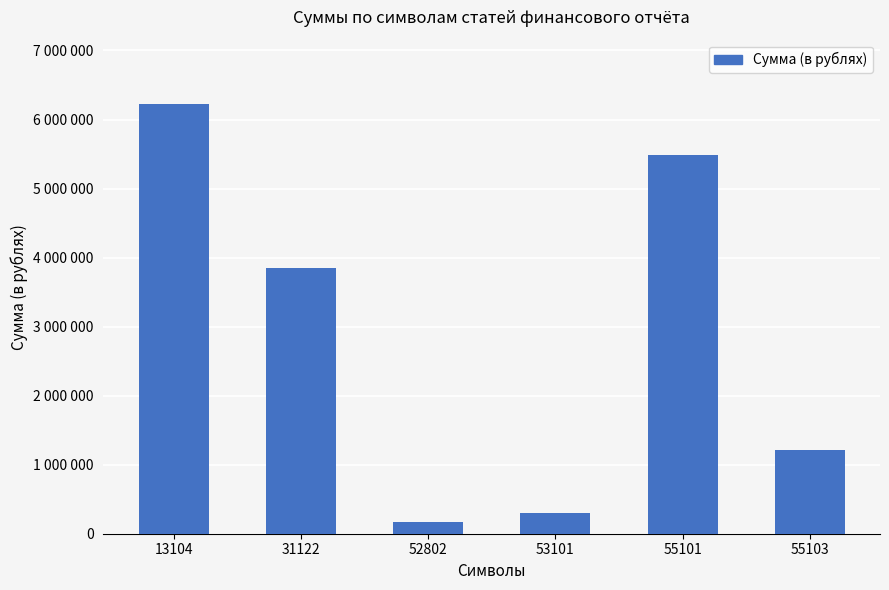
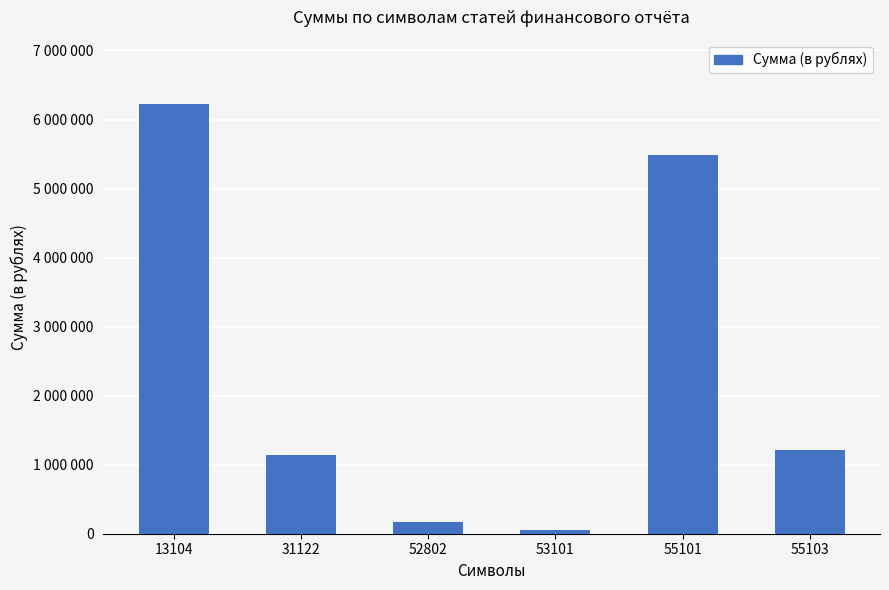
31122: 3900000 -> 1100000
53101: 300000 -> 0
